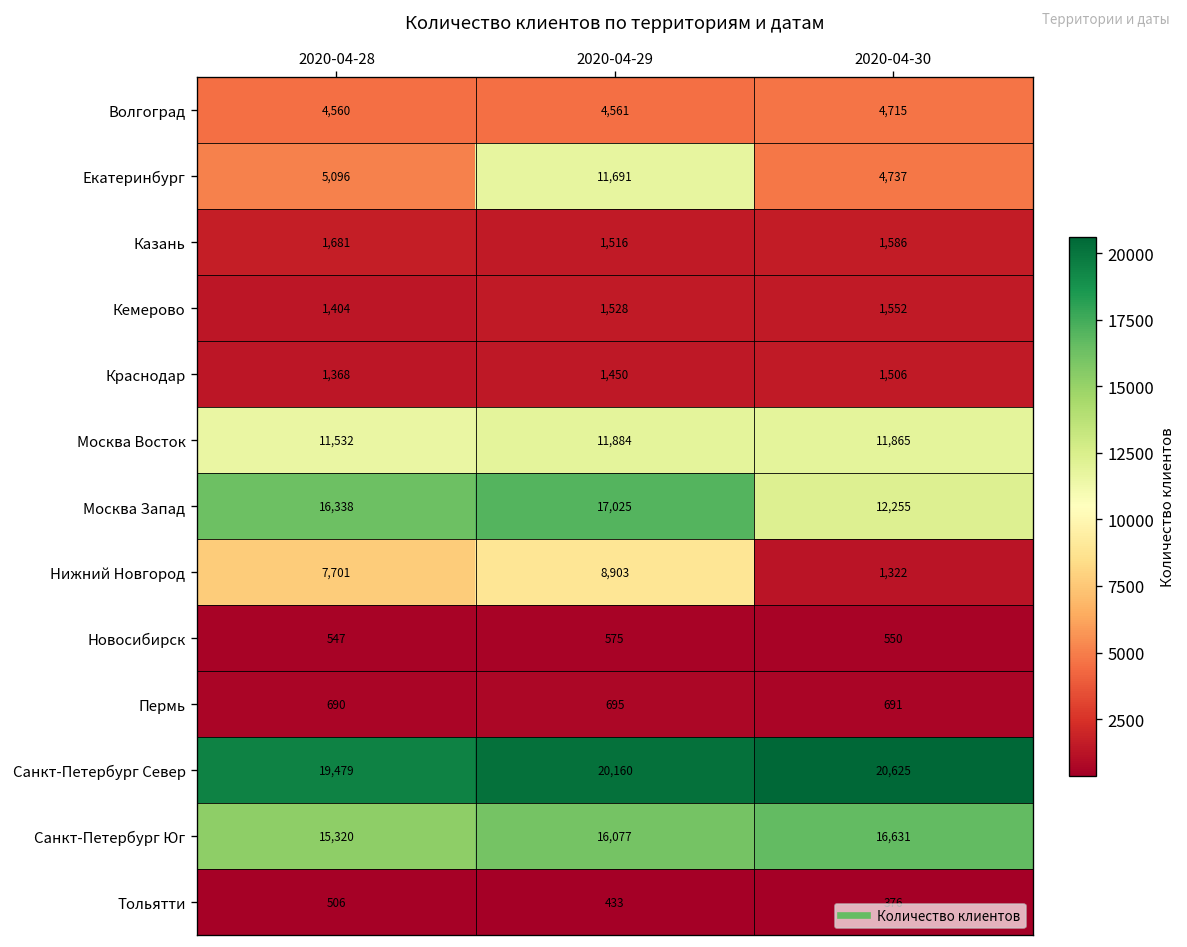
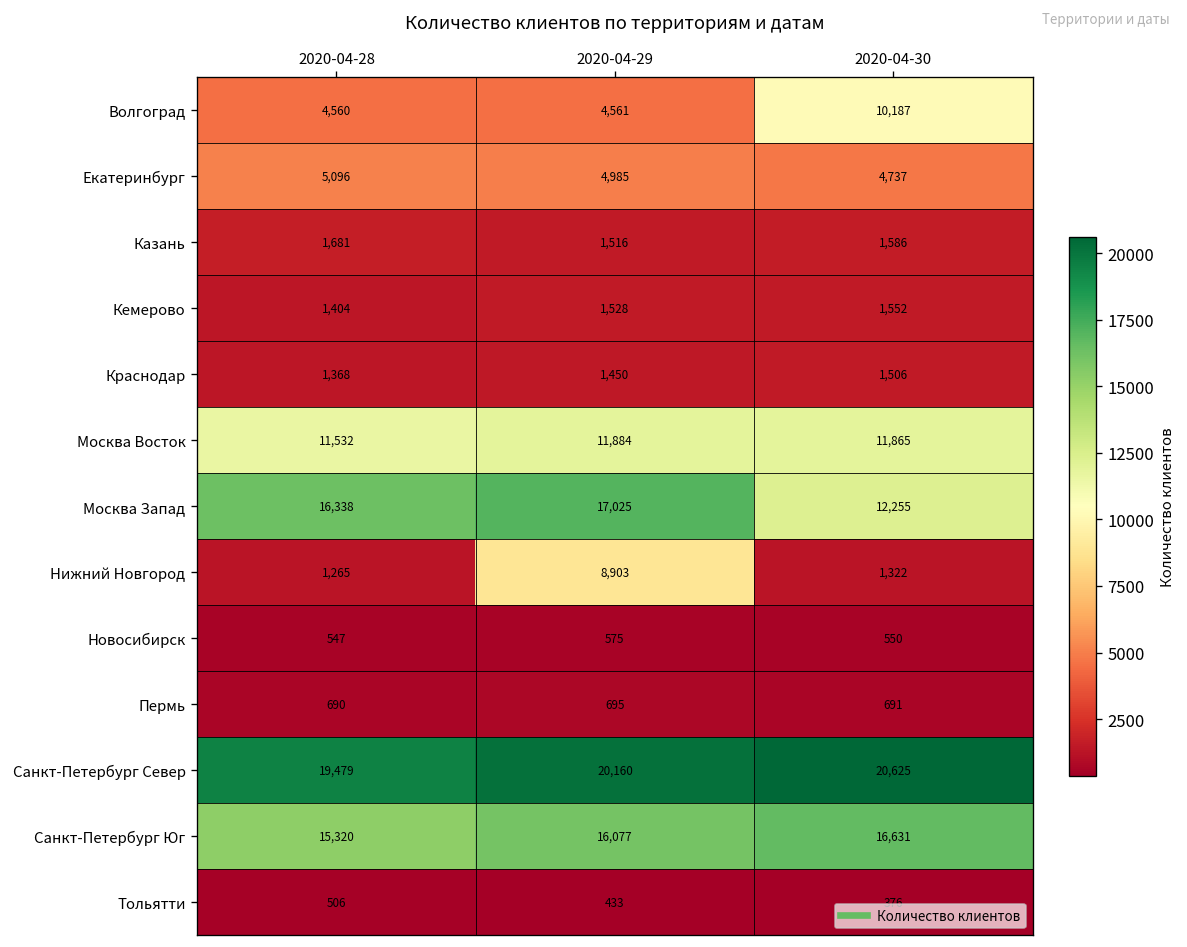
Волгоград, 2020-04-30: 4,715 -> 10,187
Екатеринбург, 2020-04-29: 11,691 -> 4,985
Нижний Новгород, 2020-04-28: 7,701 -> 1,265
